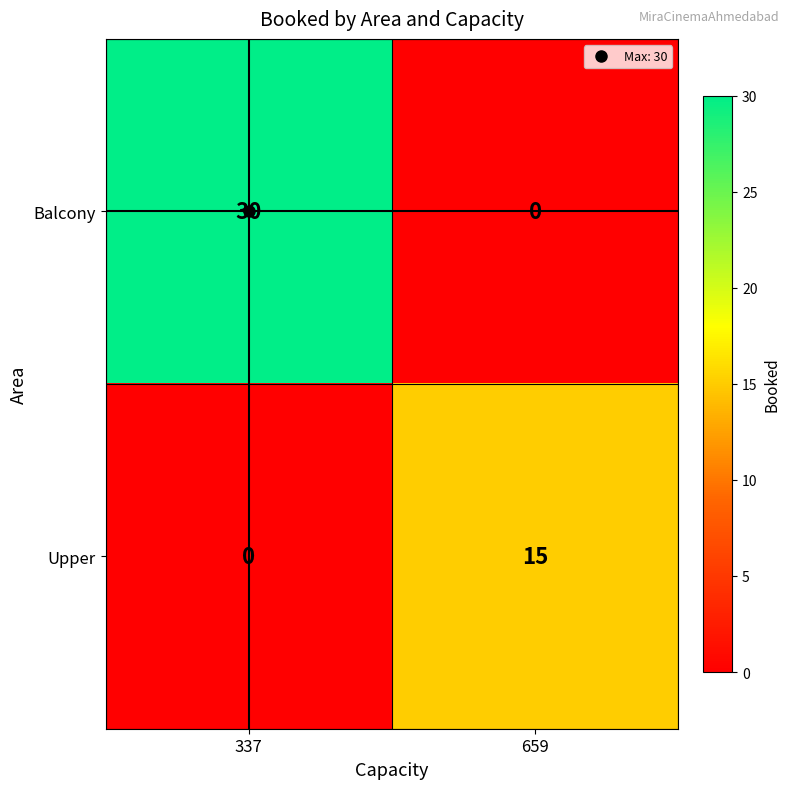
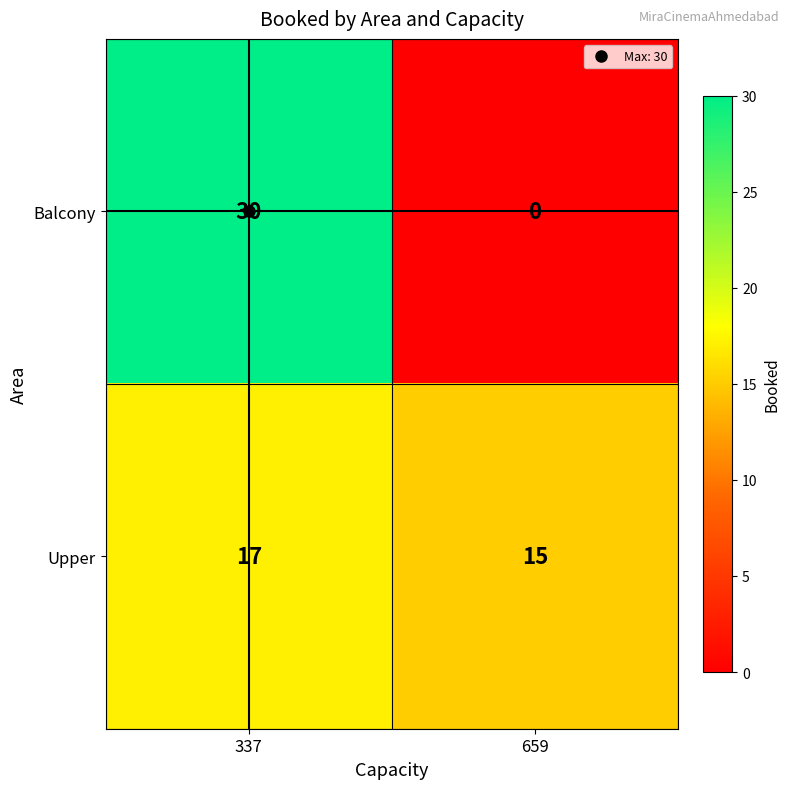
Upper, 337: 0 -> 17
